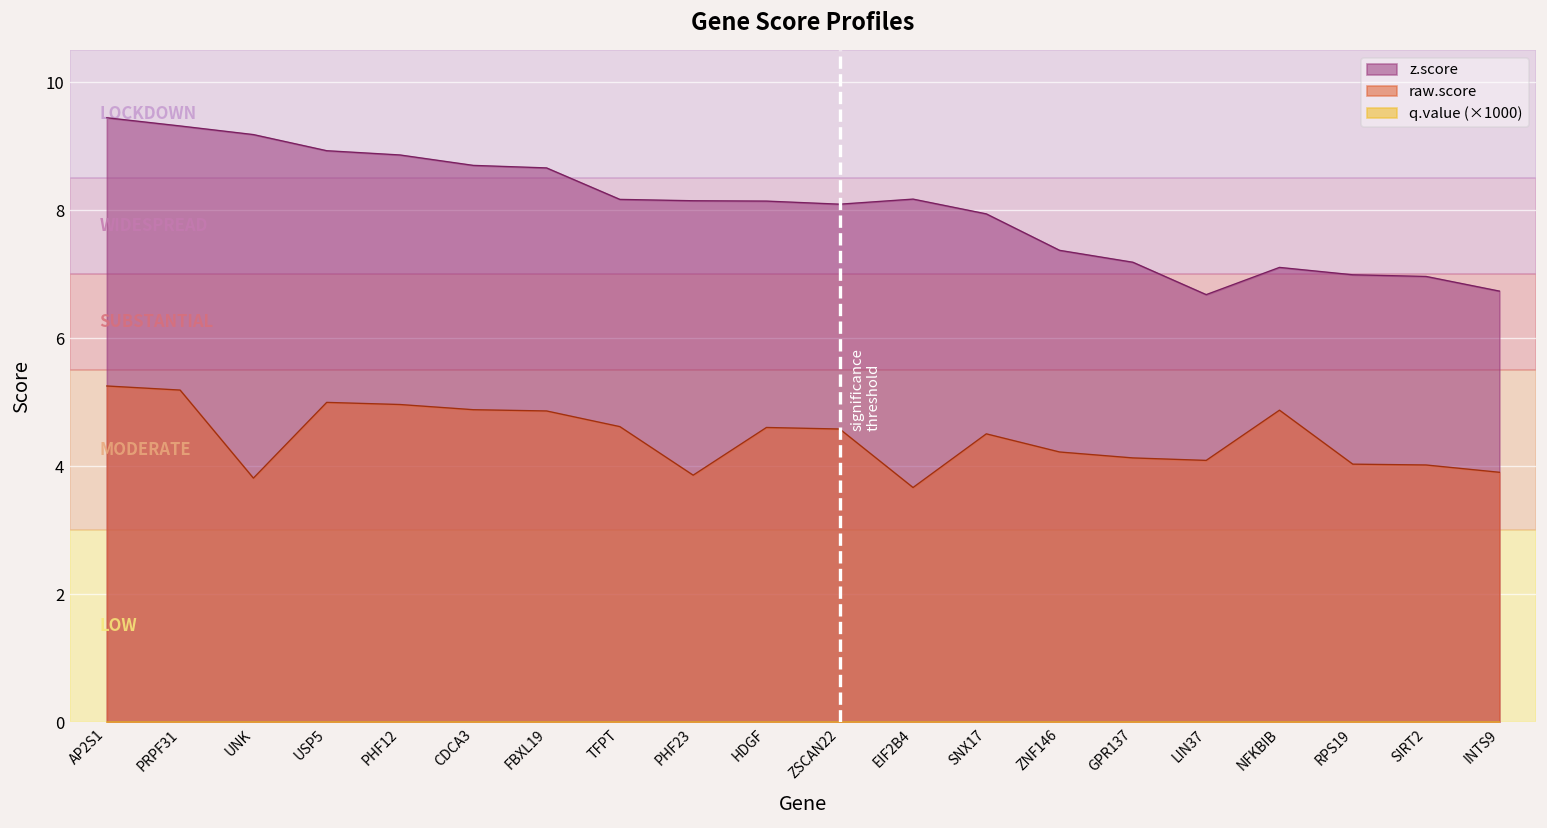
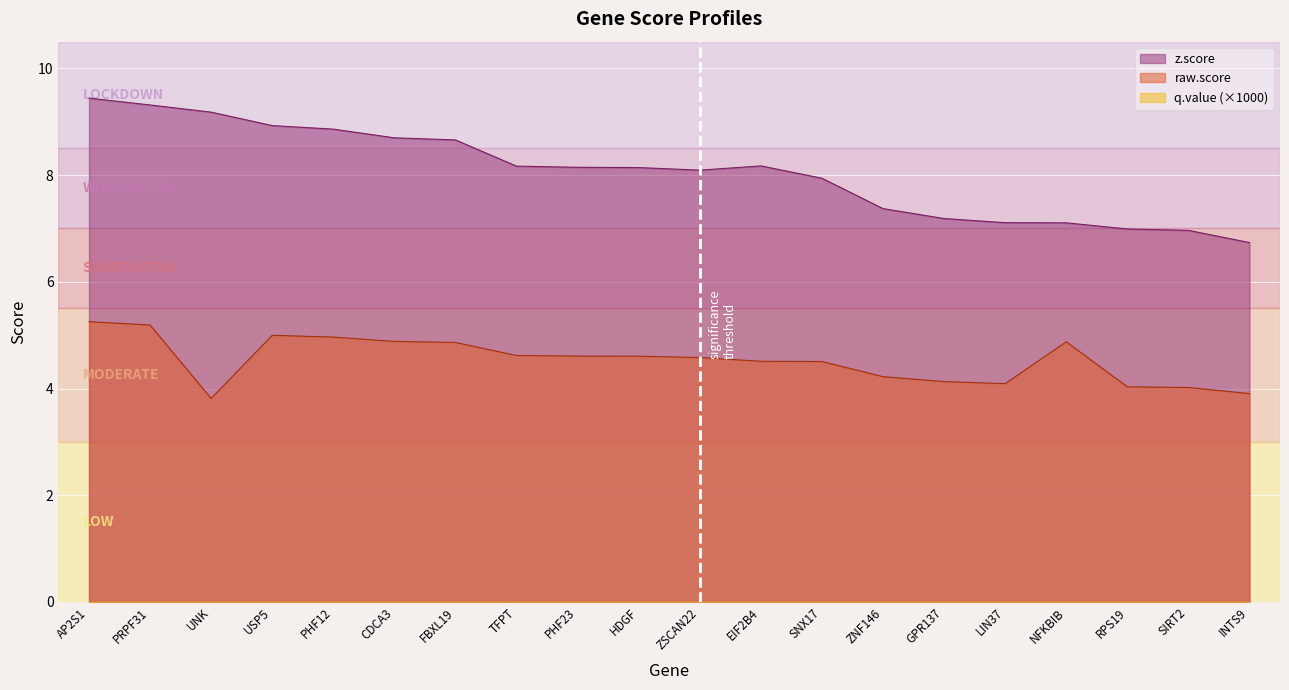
raw.score, PHF23: 3.9 -> 4.6
raw.score, EIF2B4: 3.7 -> 4.5
z.score, LIN37: 6.7 -> 7.1
